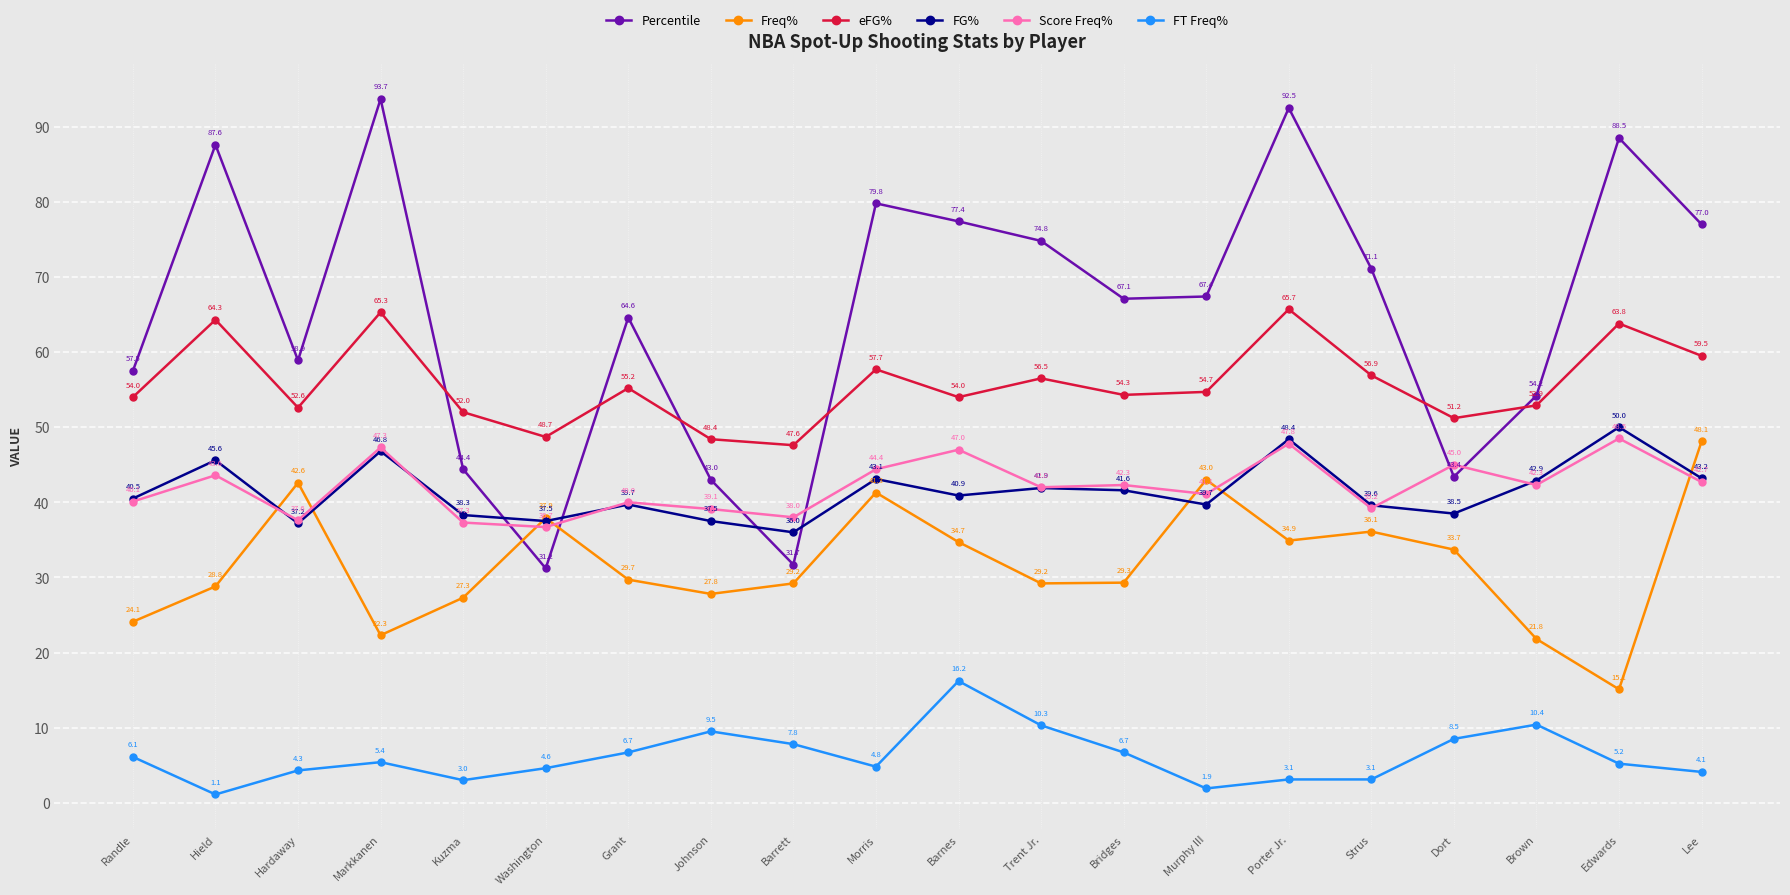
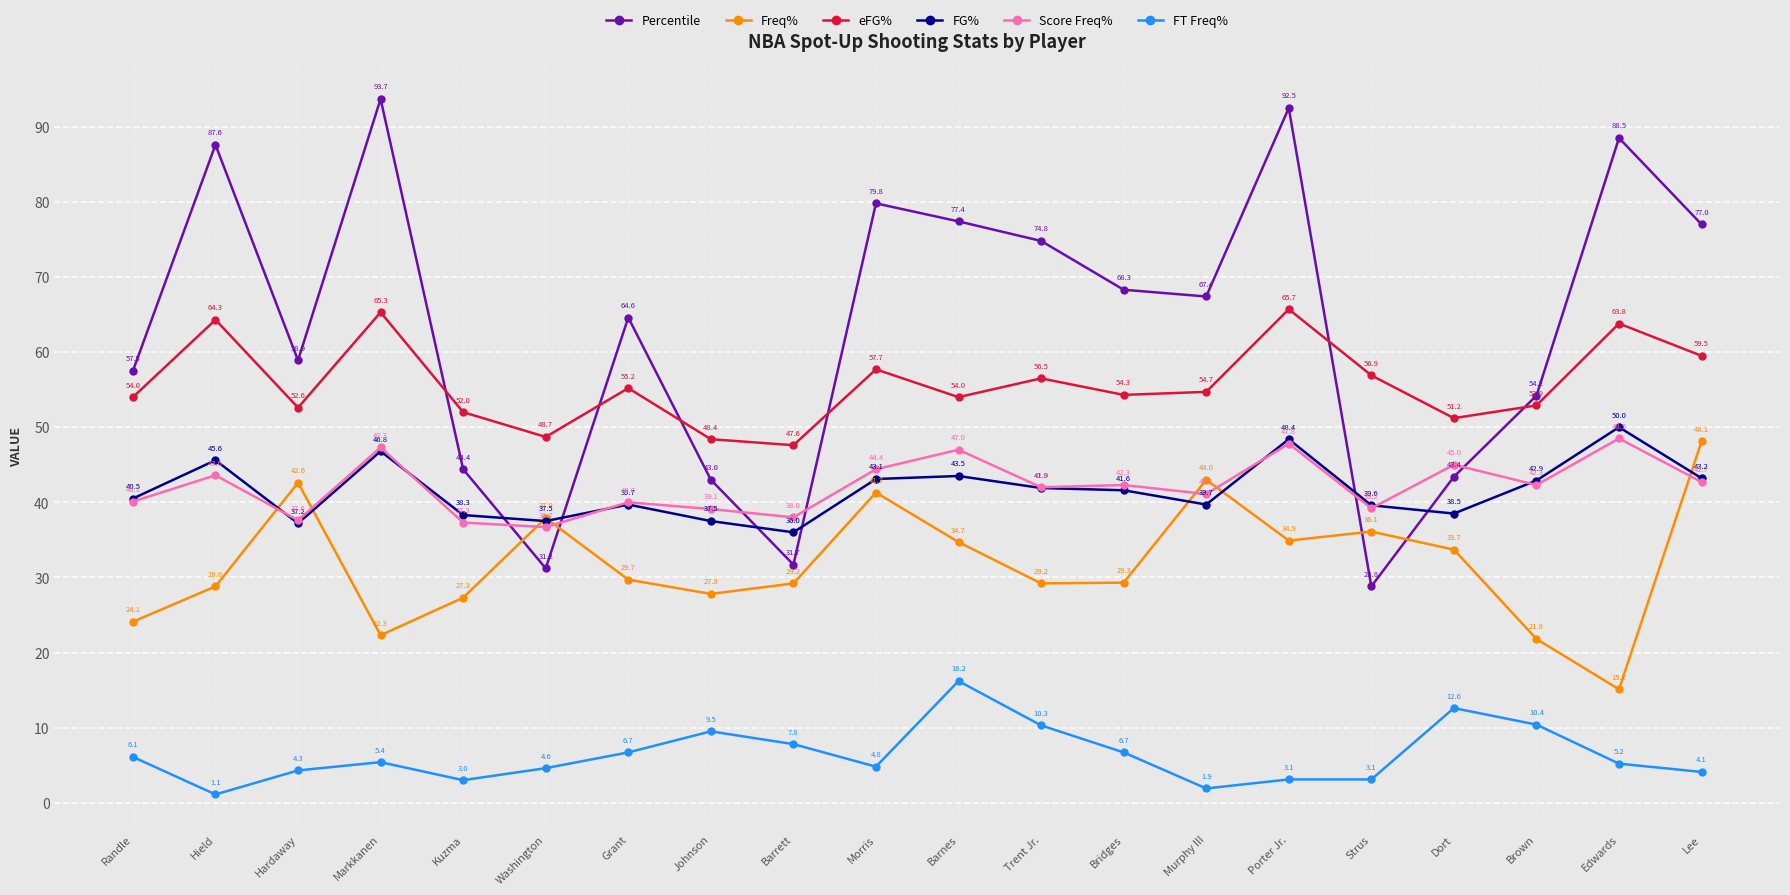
FG%, Barnes: 40.9 -> 43.5
Percentile, Bridges: 67.1 -> 68.3
Percentile, Strus: 71.1 -> 28.8
FT Freq%, Dort: 8.5 -> 12.6
